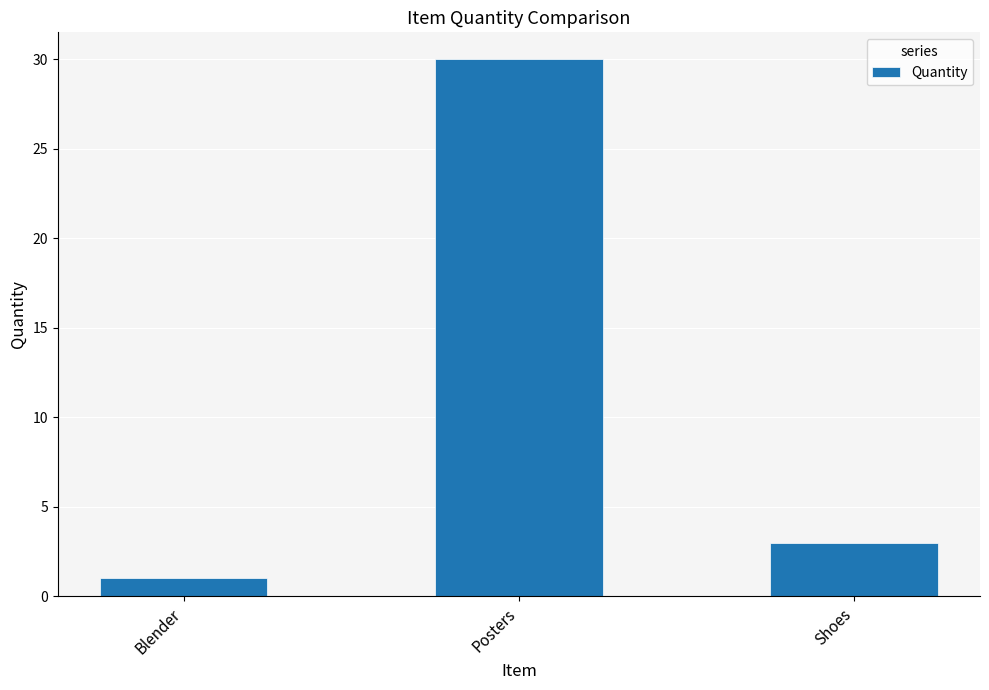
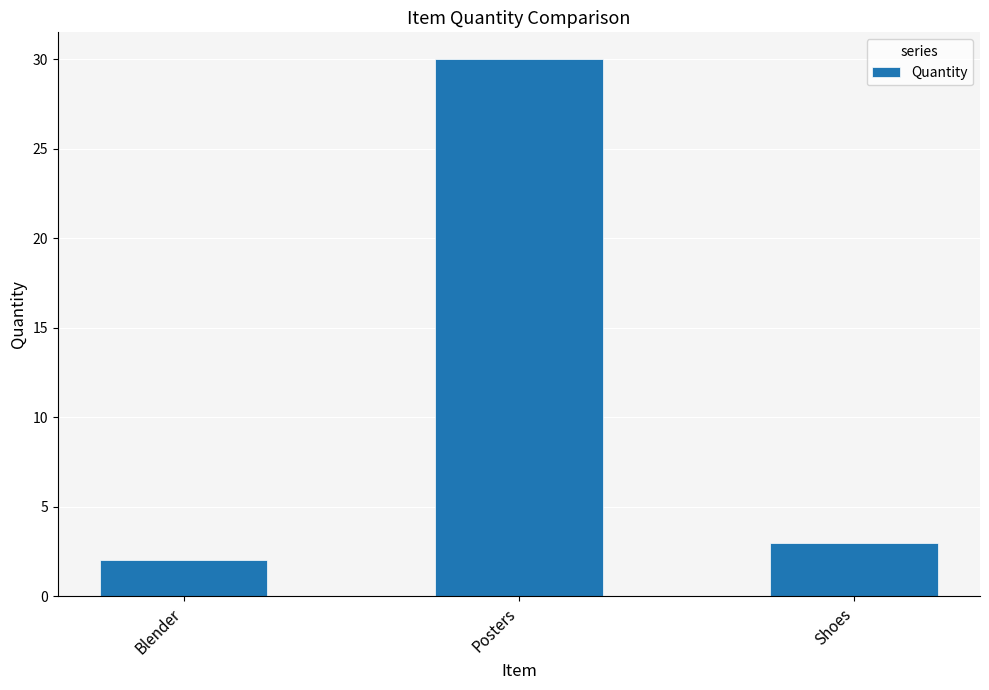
Blender: 1 -> 2
